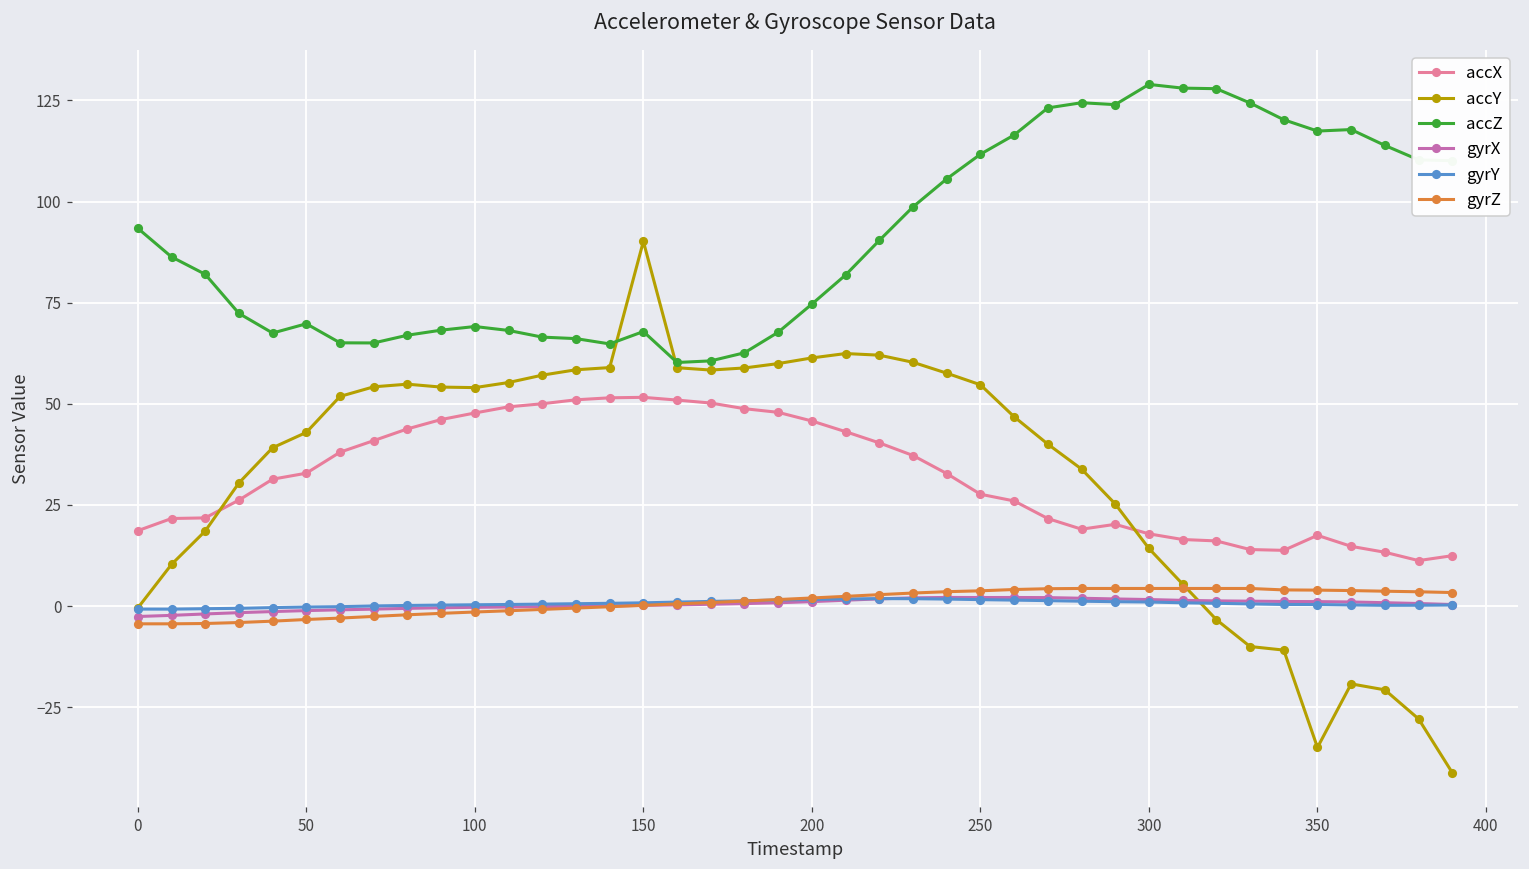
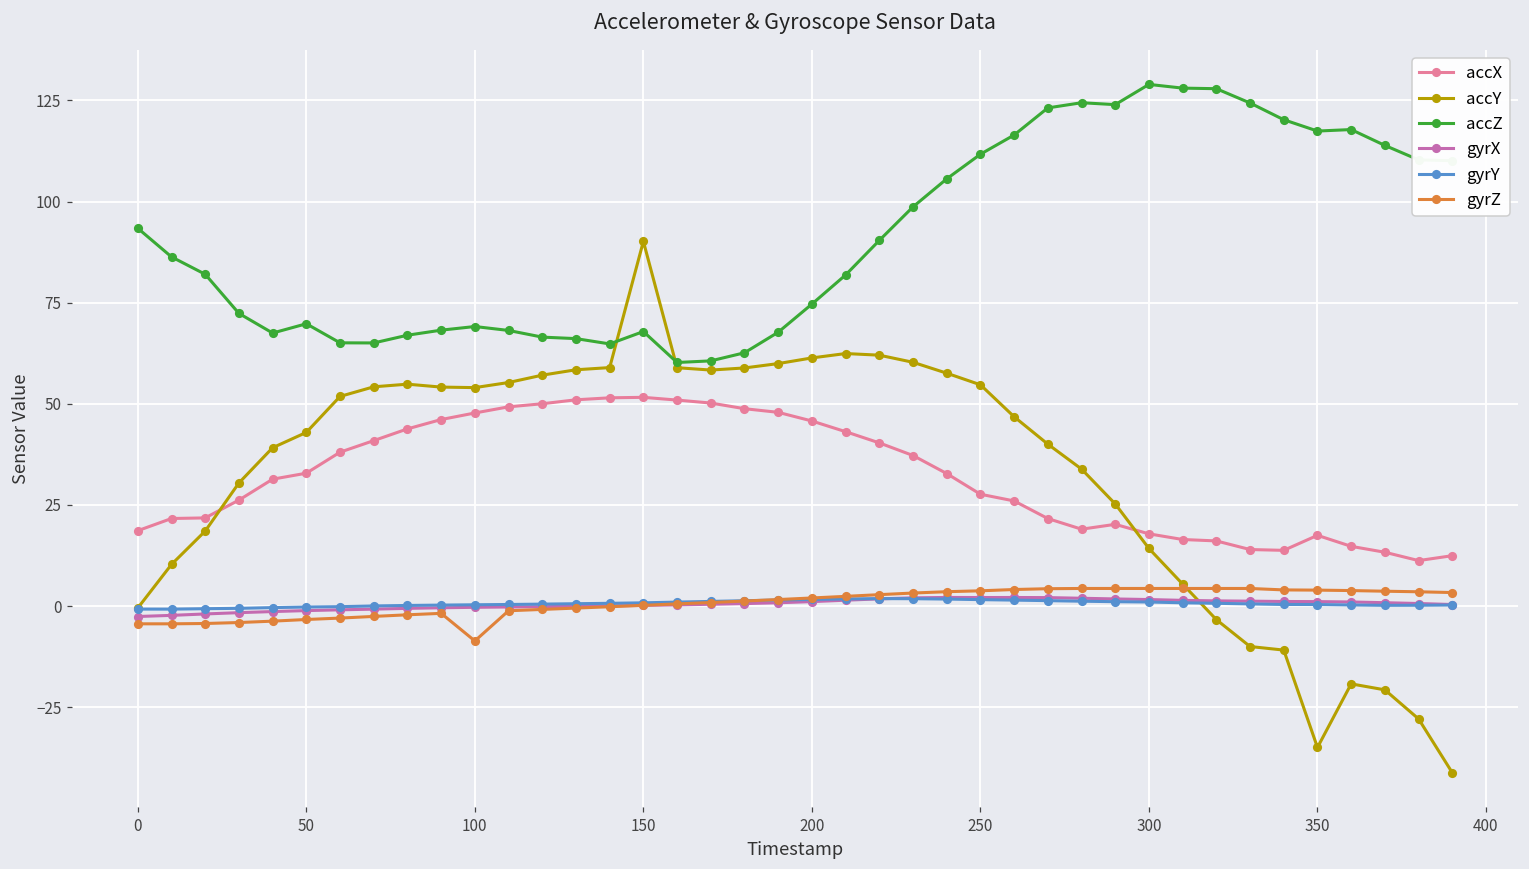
gyrZ, 100: -1 -> -9
